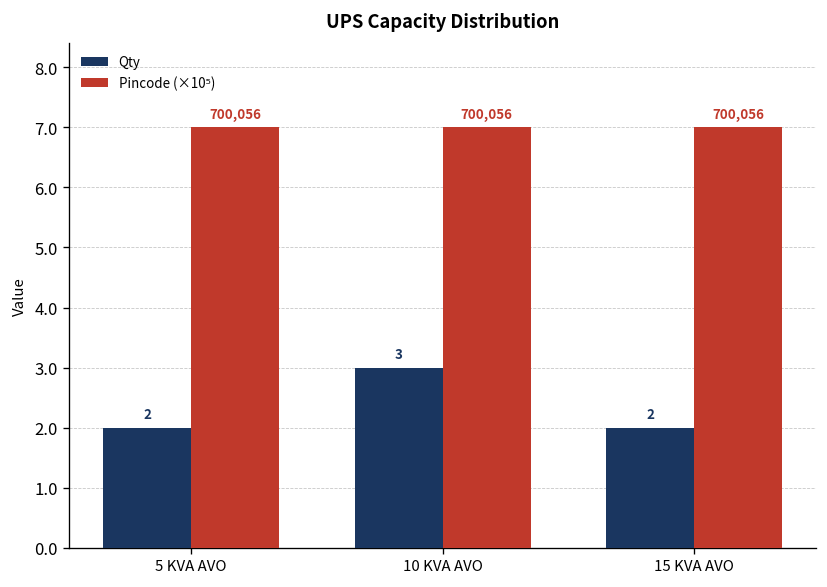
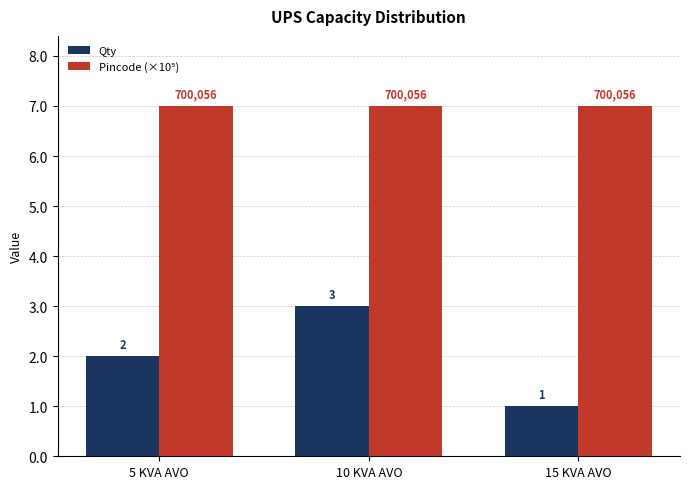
Qty, 15 KVA AVO: 2 -> 1
